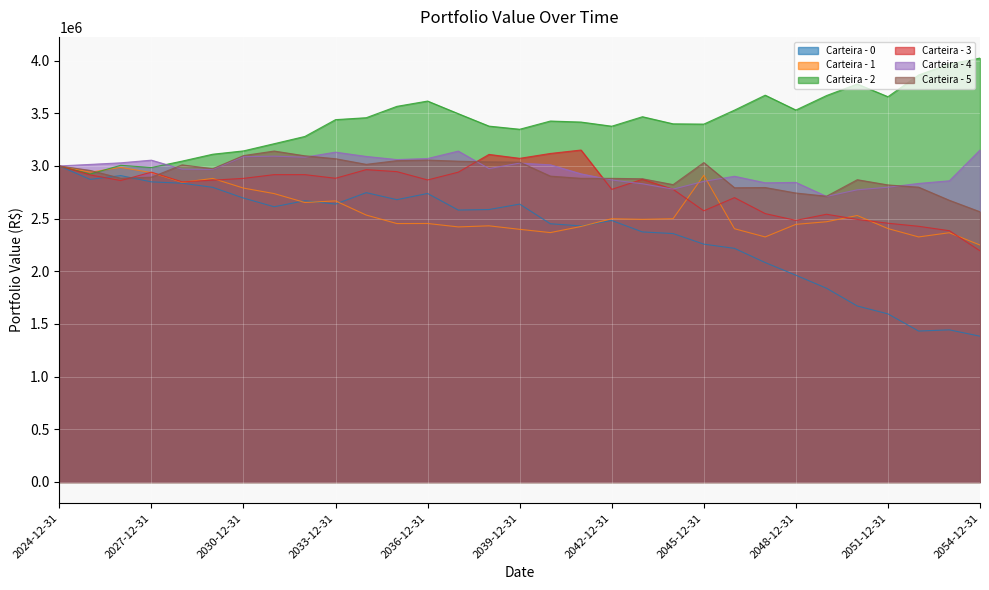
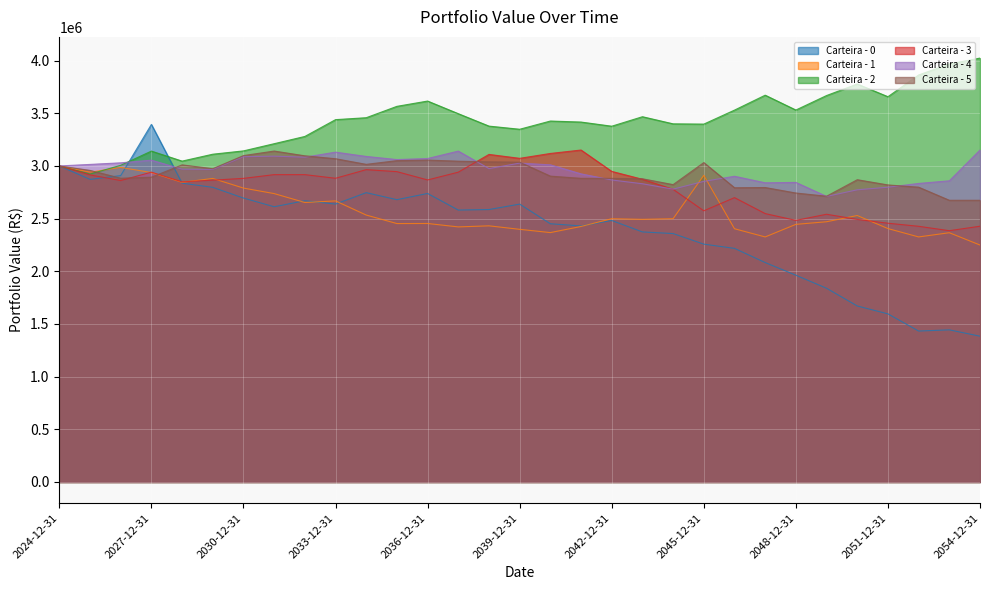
Carteira - 0, 2027-12-31: 2850000 -> 3390000
Carteira - 2, 2027-12-31: 2990000 -> 3140000
Carteira - 3, 2042-12-31: 2780000 -> 2950000
Carteira - 3, 2054-12-31: 2190000 -> 2430000
Carteira - 5, 2054-12-31: 2560000 -> 2670000
